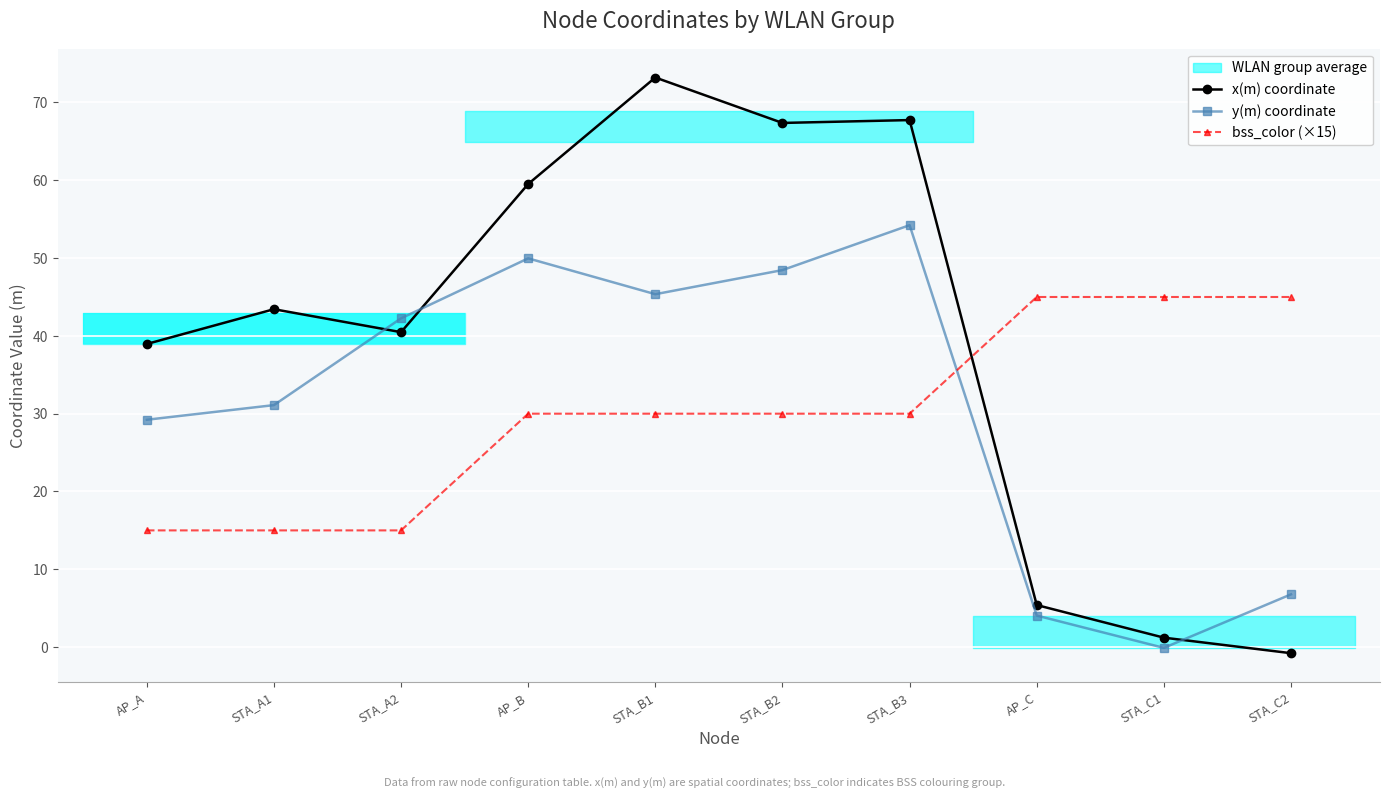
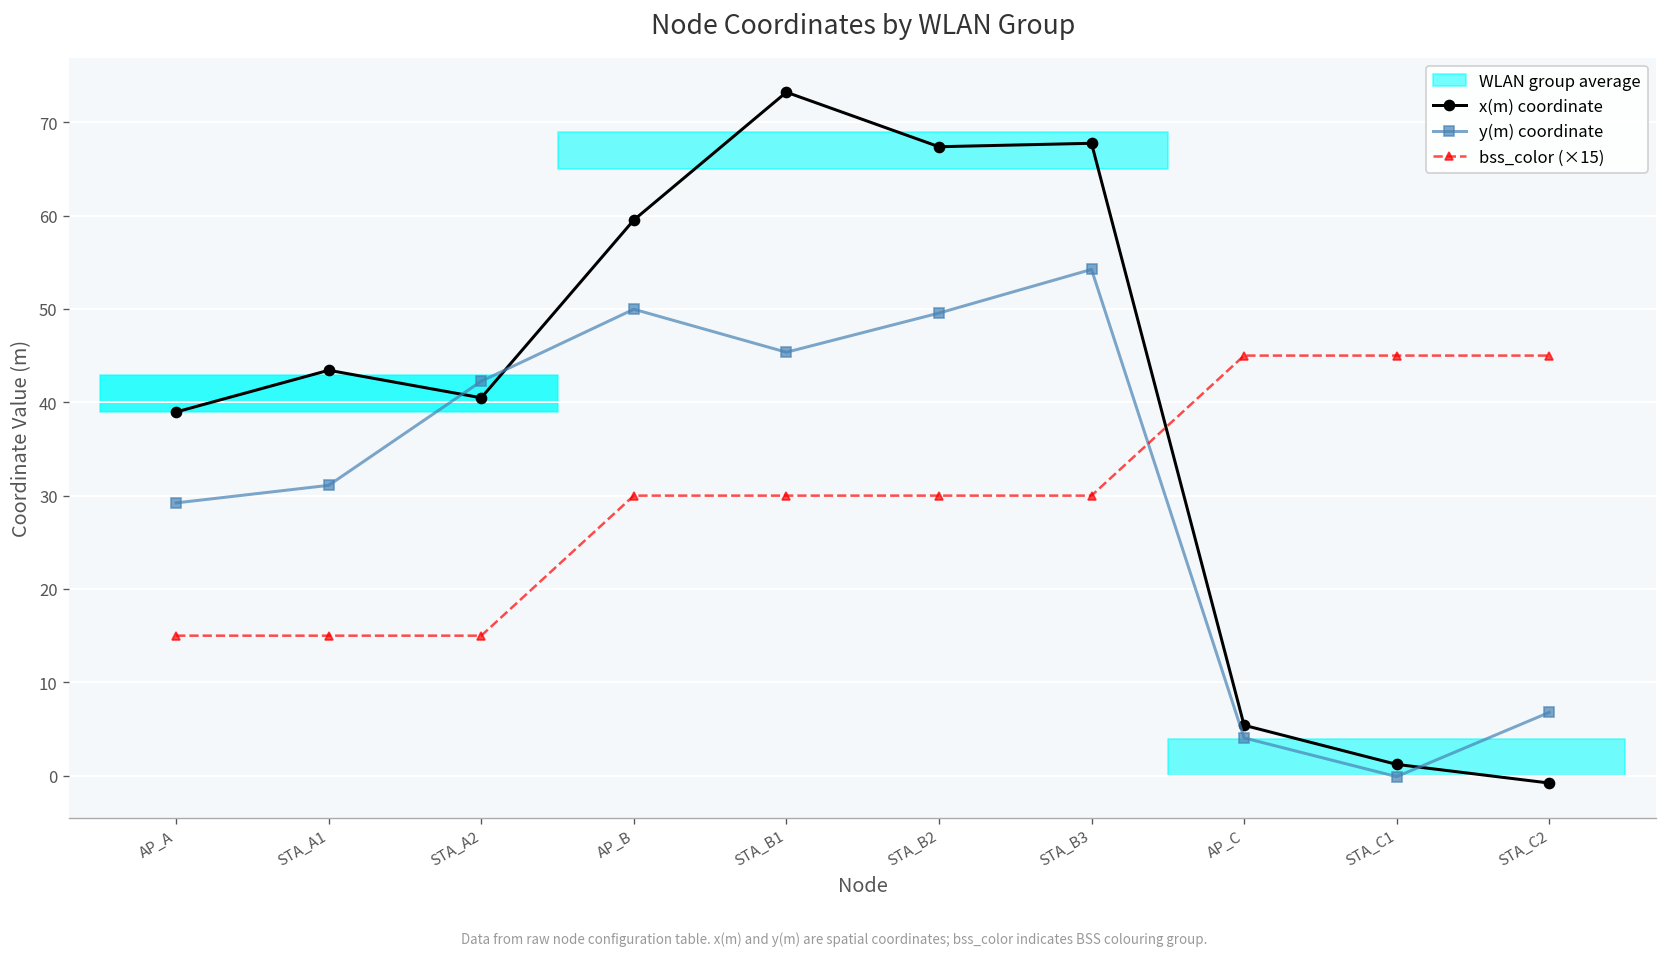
y(m) coordinate, STA_B2: 48 -> 50
